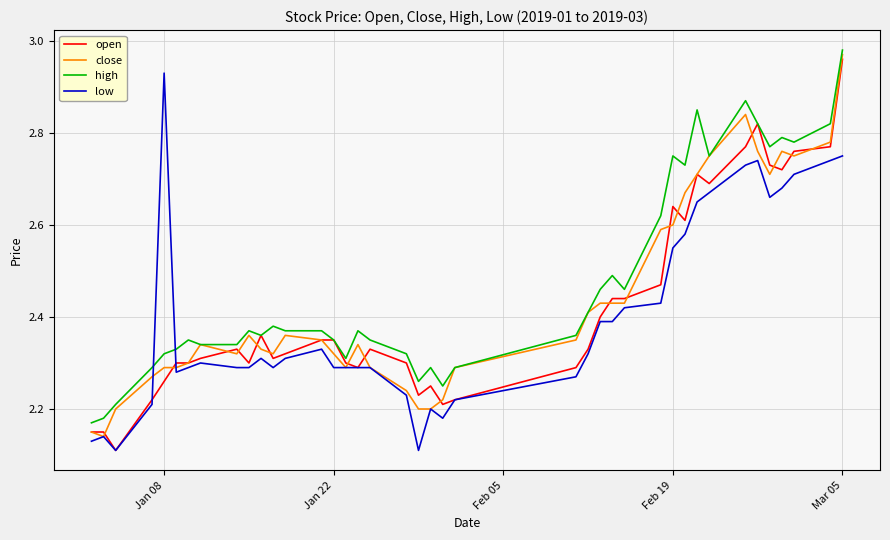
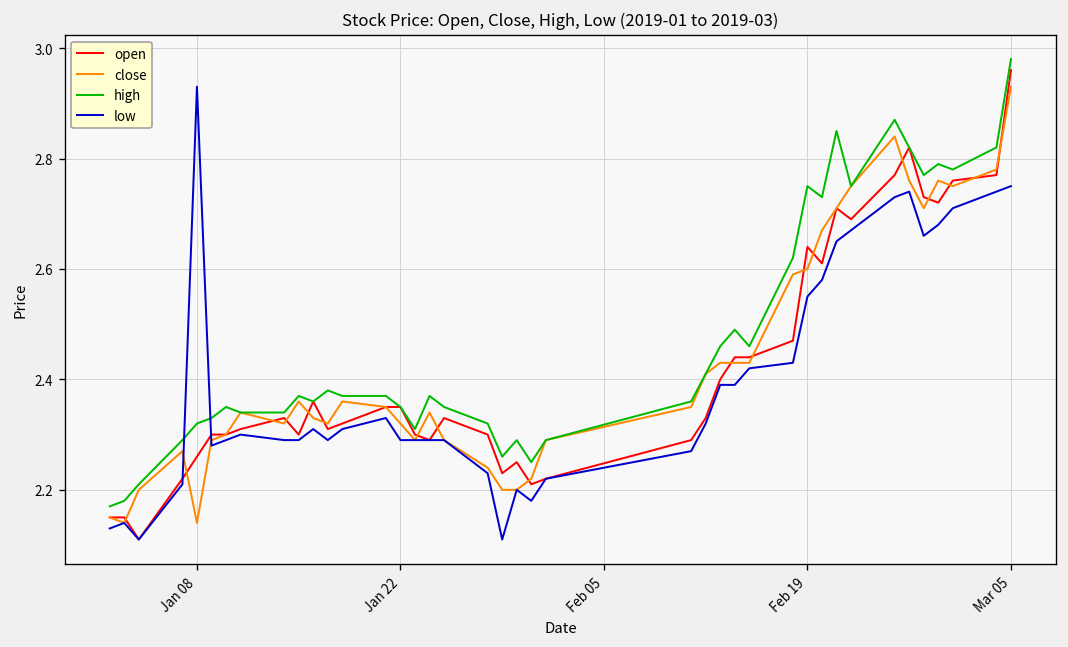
close, Jan 08: 2.29 -> 2.14
close, Mar 05: 2.97 -> 2.93
